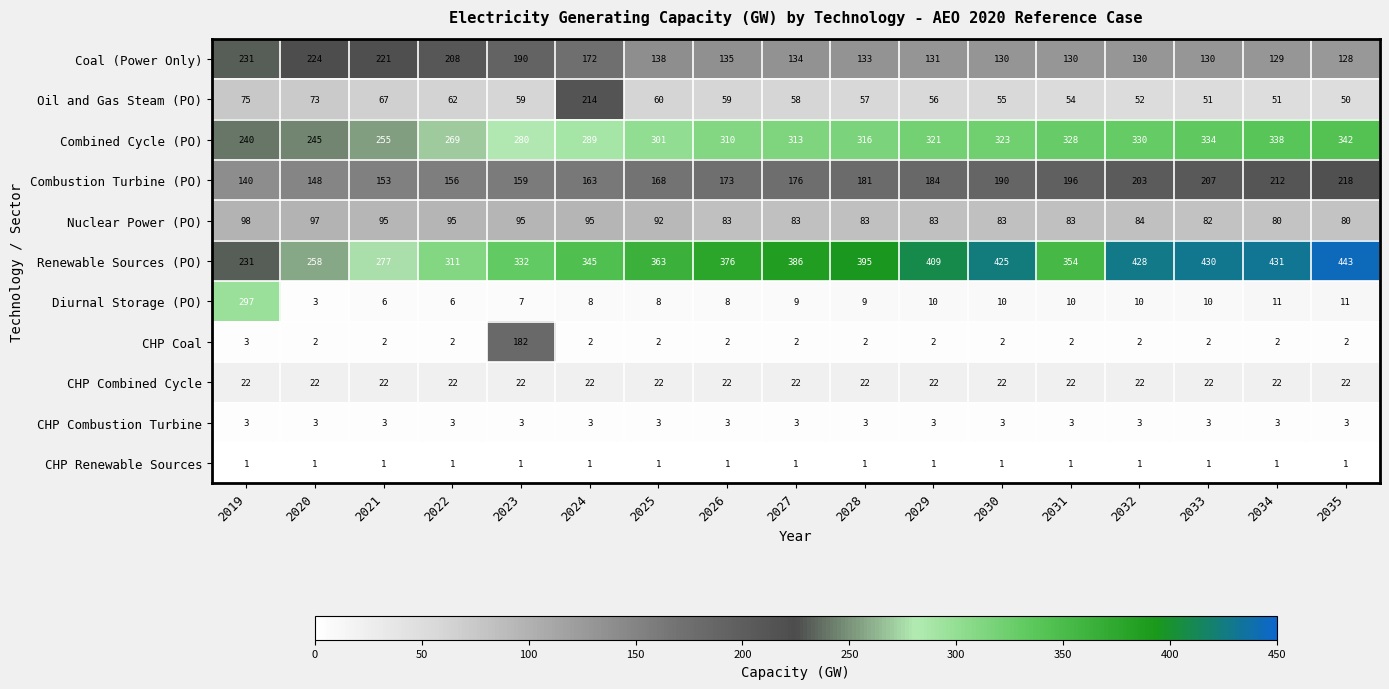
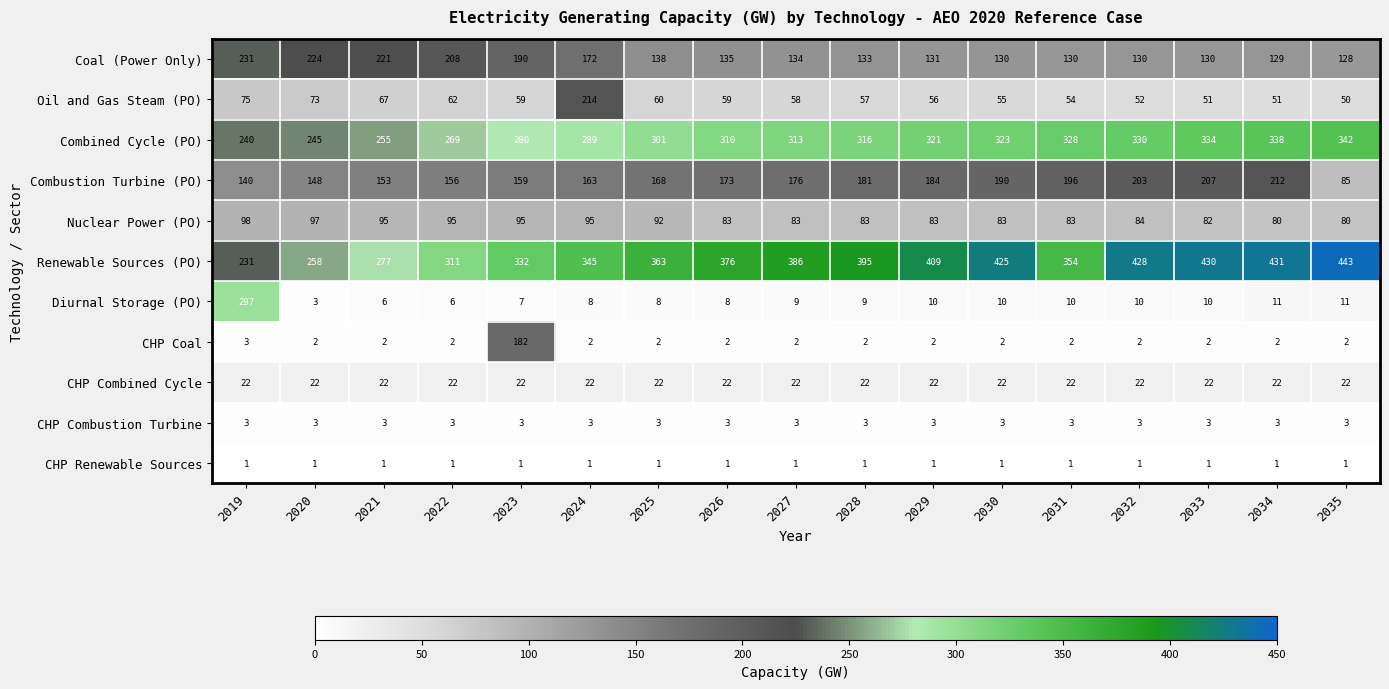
Combustion Turbine (PO), 2035: 218 -> 85
